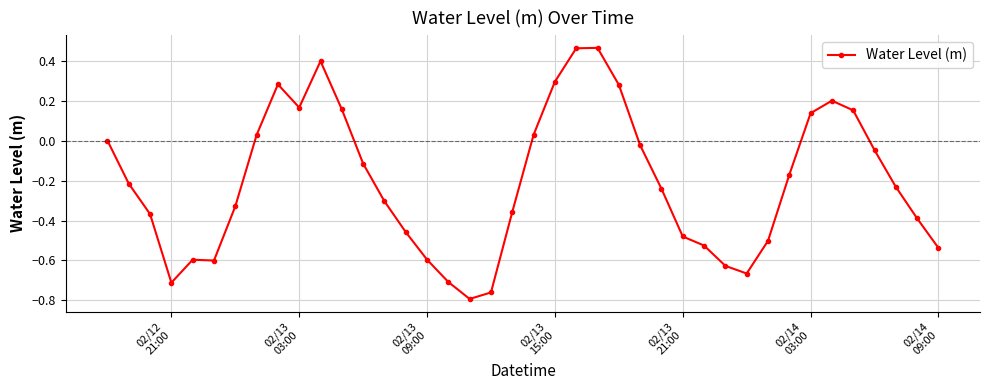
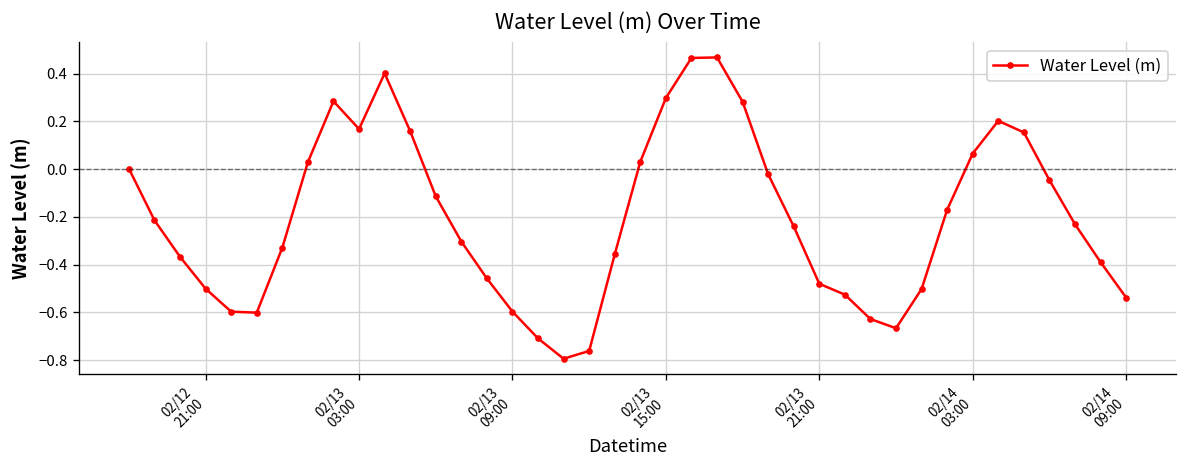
02/12 21:00: -0.71 -> -0.50
02/14 03:00: 0.14 -> 0.07
